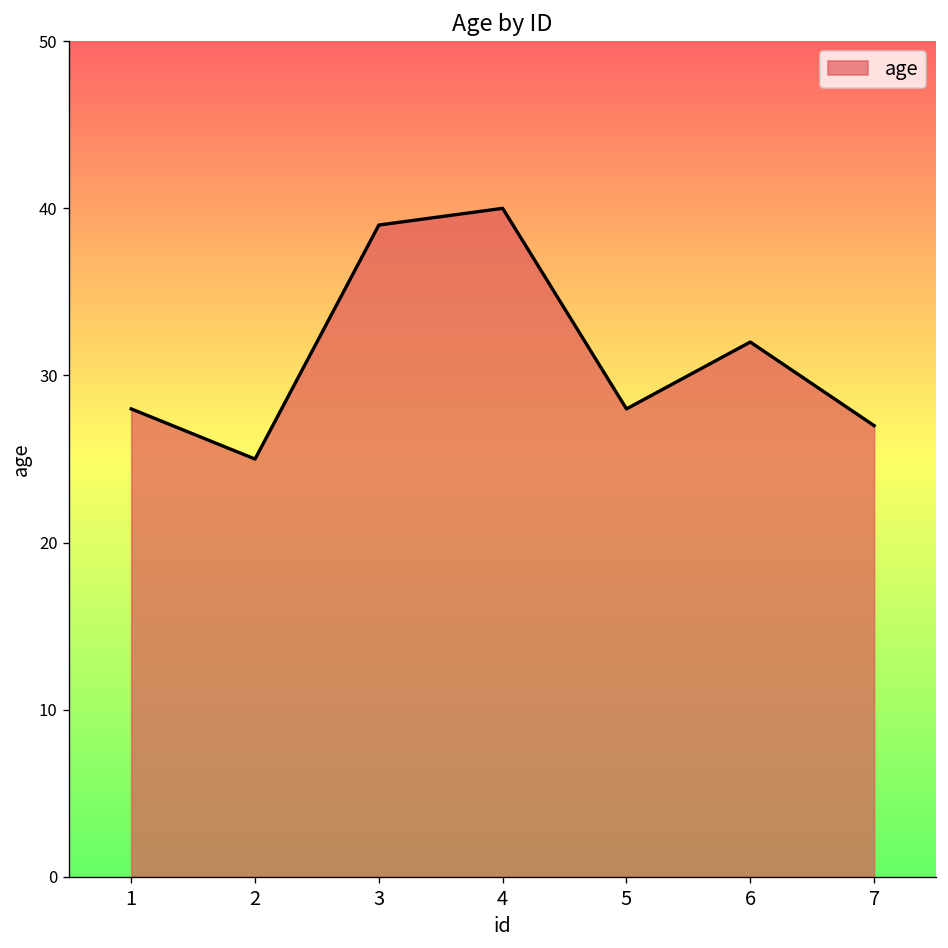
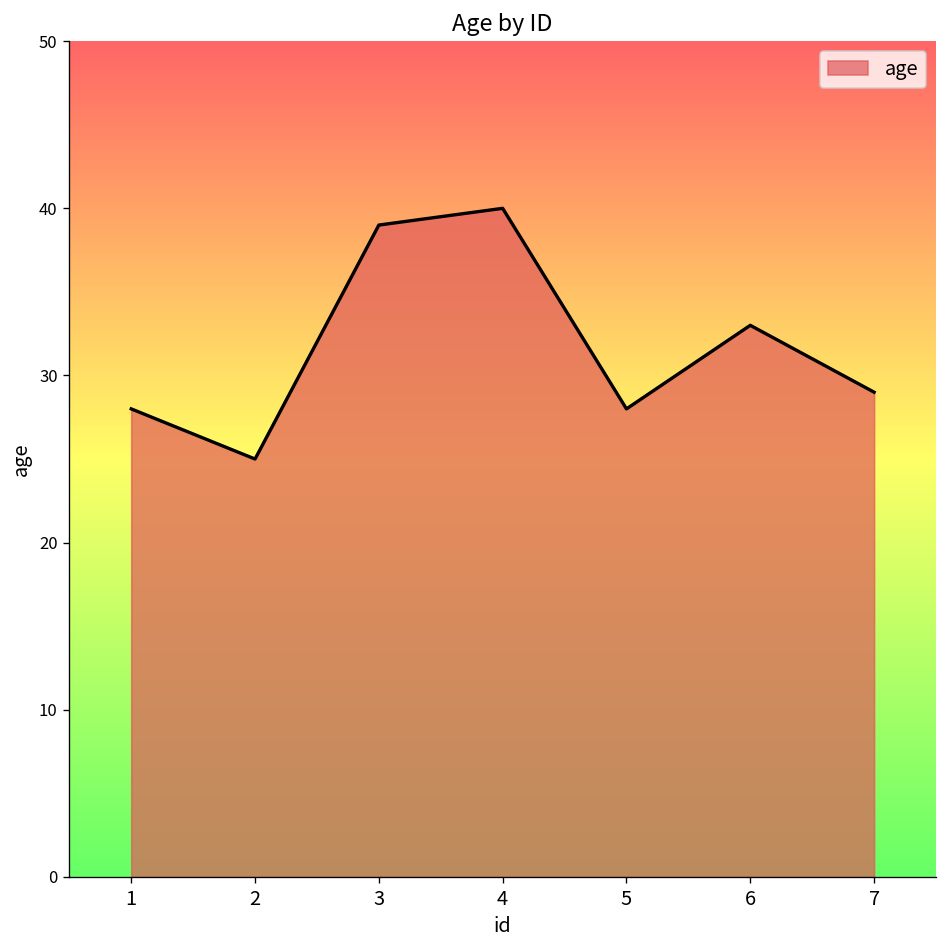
6: 32 -> 33
7: 27 -> 29
